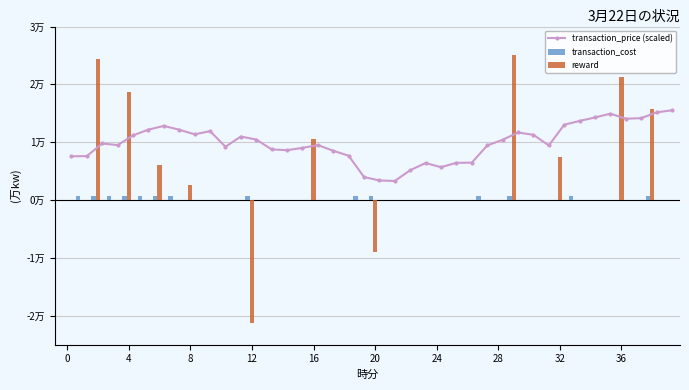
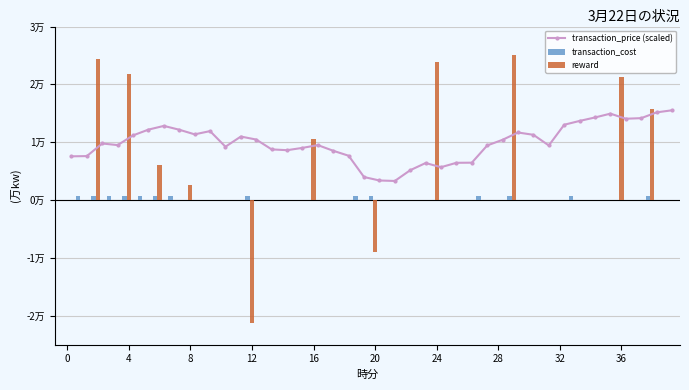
reward, 4: 1.9万 -> 2.2万
reward, 24: 0.0万 -> 2.4万
reward, 32: 0.7万 -> 0.0万
